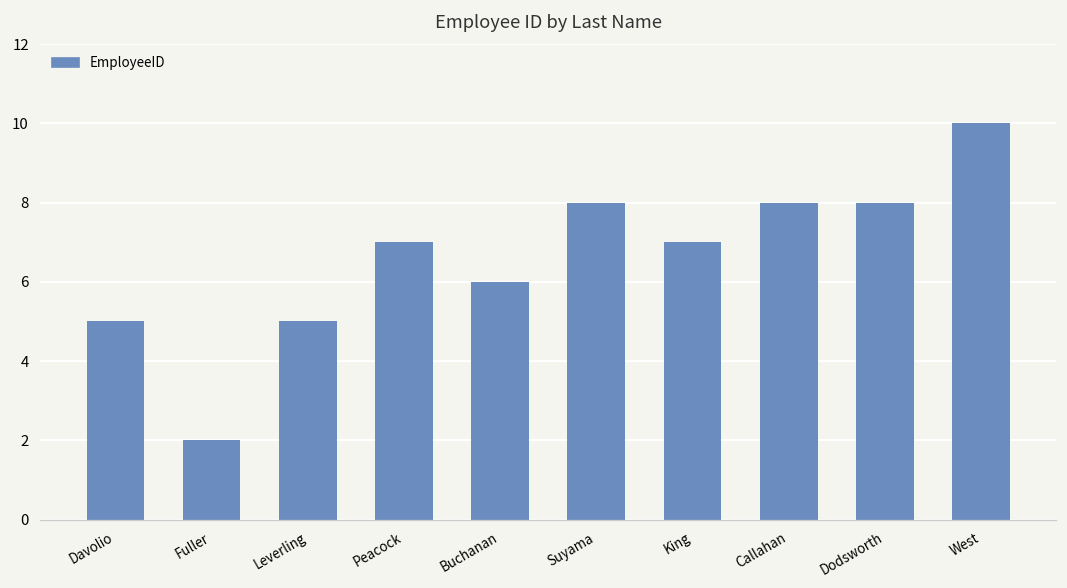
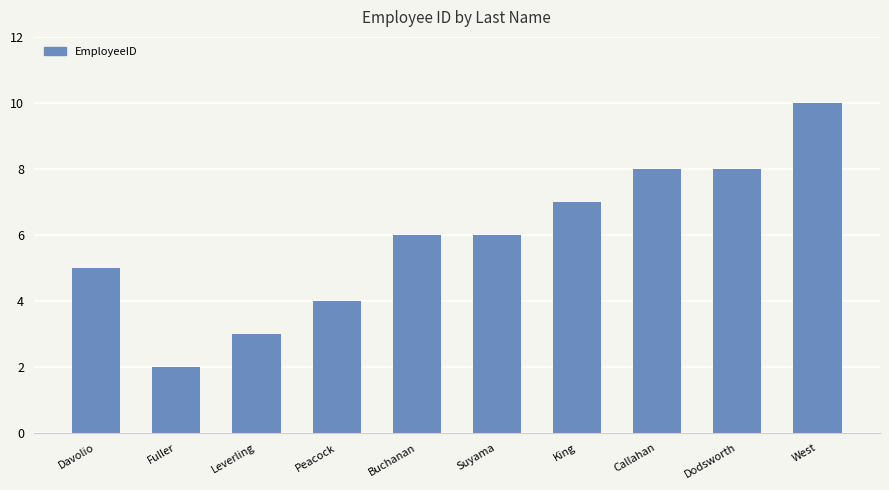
Leverling: 5 -> 3
Peacock: 7 -> 4
Suyama: 8 -> 6
